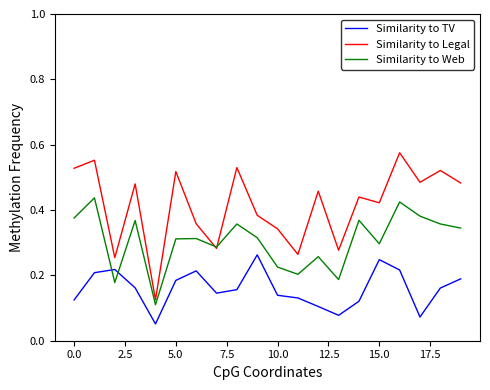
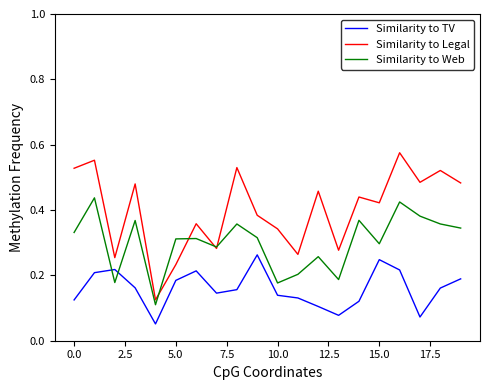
Similarity to Web, 0.0: 0.38 -> 0.33
Similarity to Legal, 5.0: 0.52 -> 0.23
Similarity to Web, 10.0: 0.23 -> 0.18
